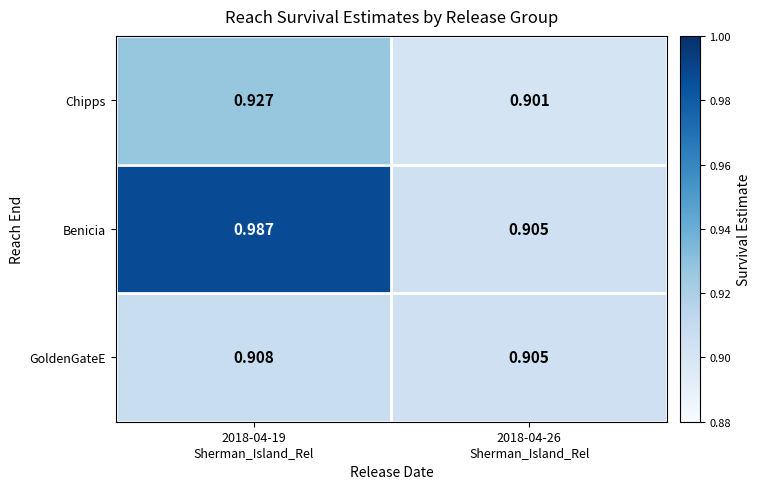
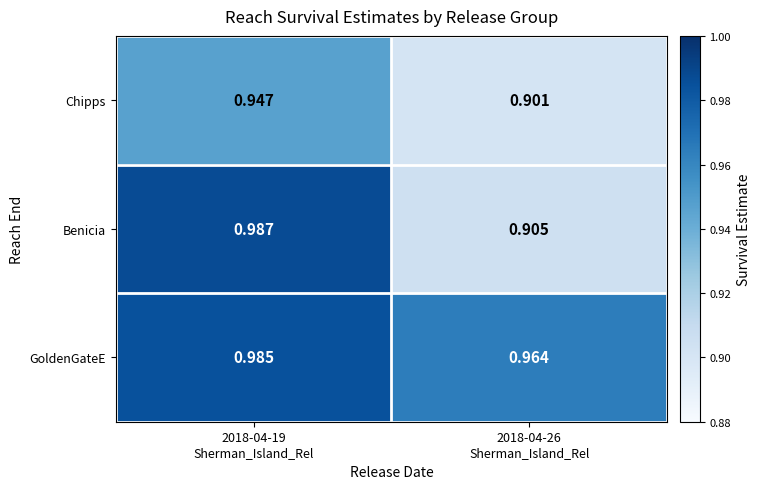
Chipps, 2018-04-19 Sherman_Island_Rel: 0.927 -> 0.947
GoldenGateE, 2018-04-19 Sherman_Island_Rel: 0.908 -> 0.985
GoldenGateE, 2018-04-26 Sherman_Island_Rel: 0.905 -> 0.964
